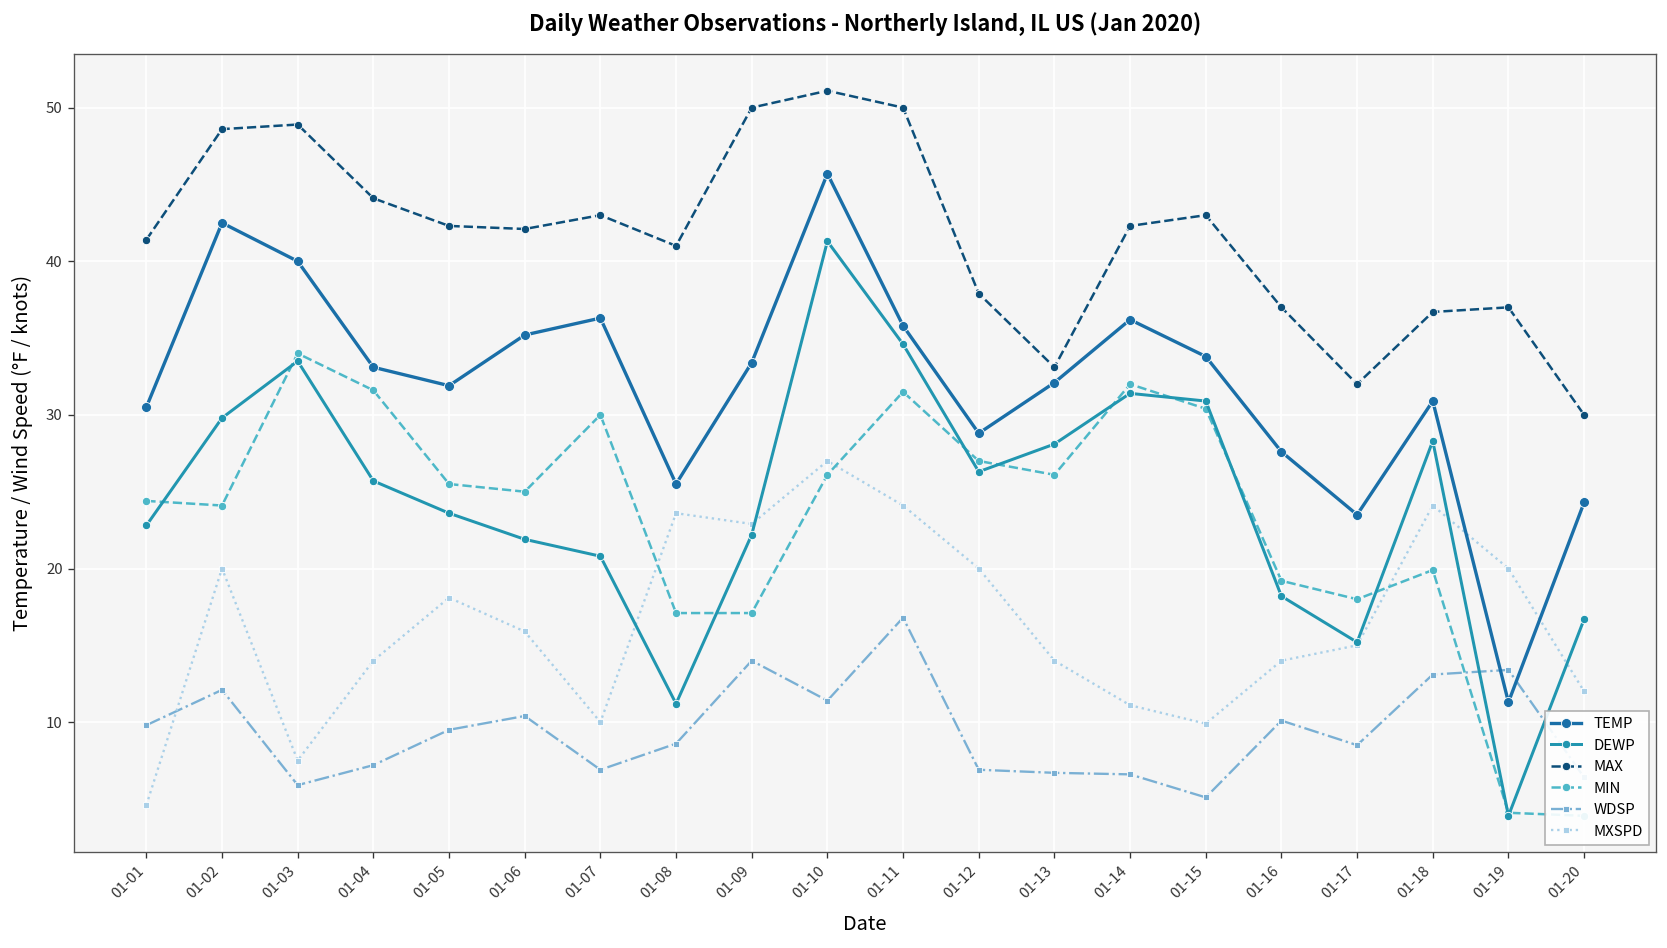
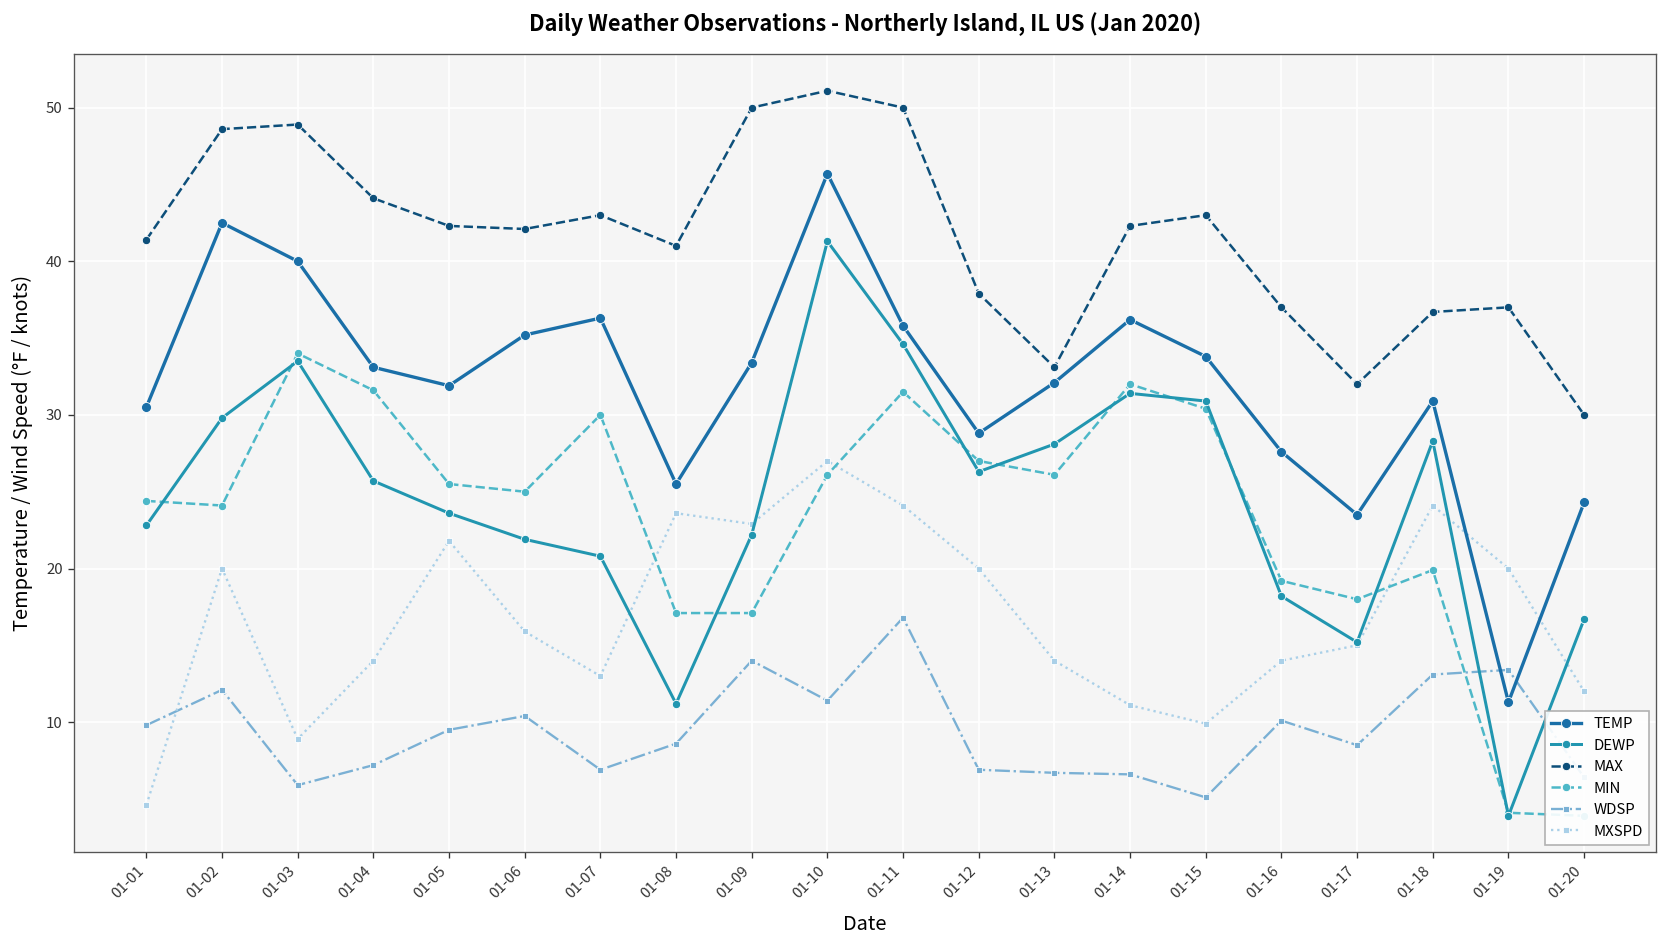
MXSPD, 01-03: 7.5 -> 8.9
MXSPD, 01-05: 18.1 -> 21.8
MXSPD, 01-07: 10 -> 13
